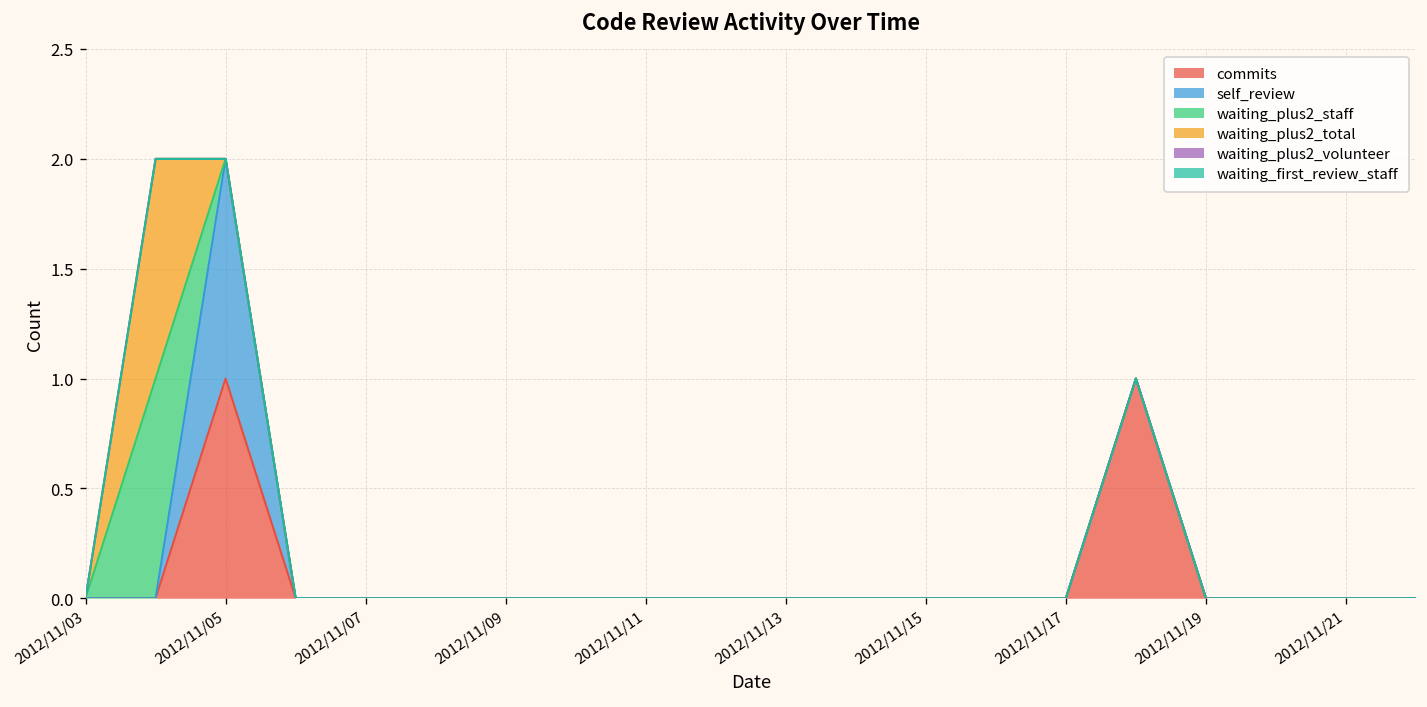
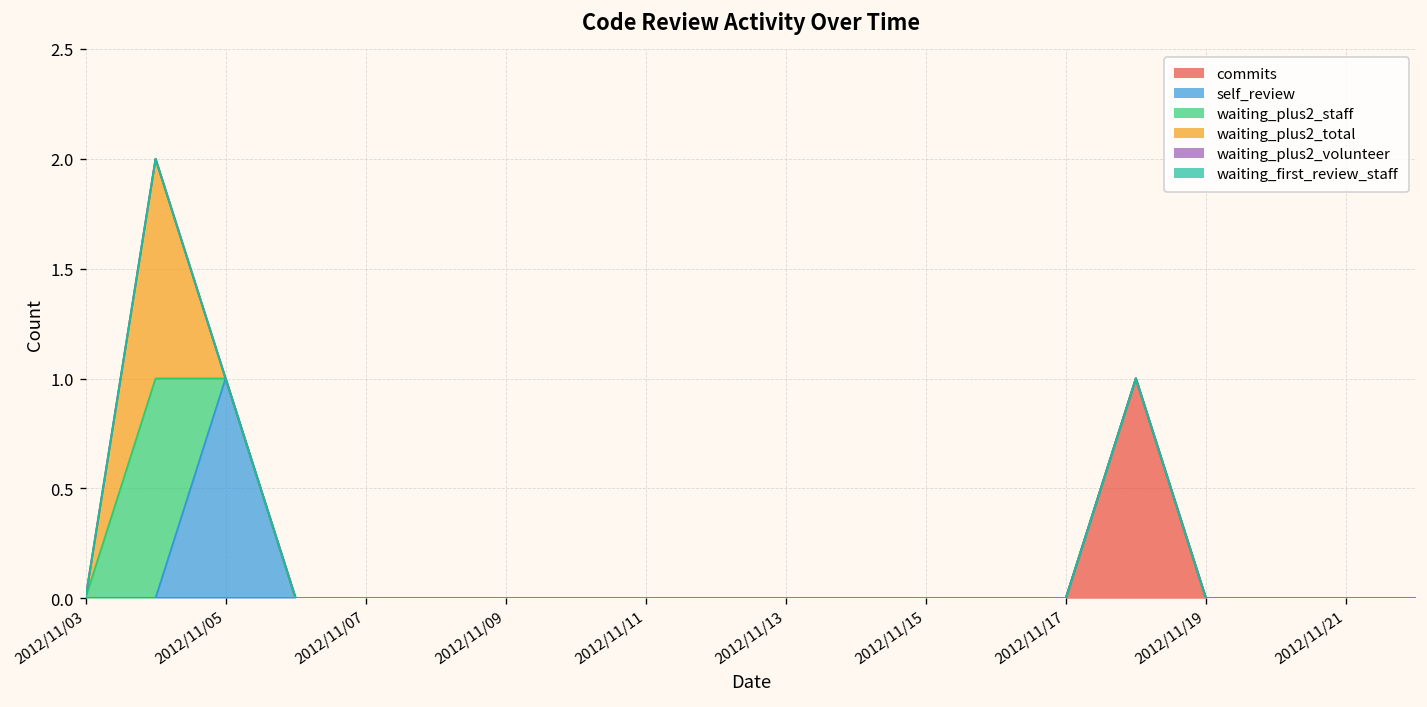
commits, 2012/11/05: 1 -> 0
